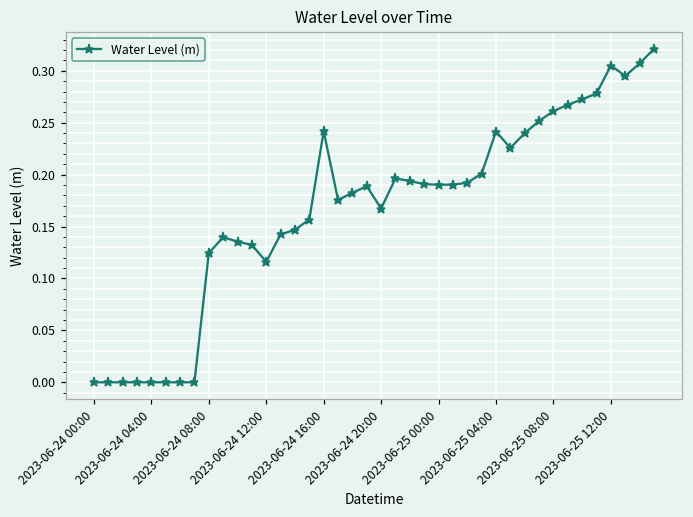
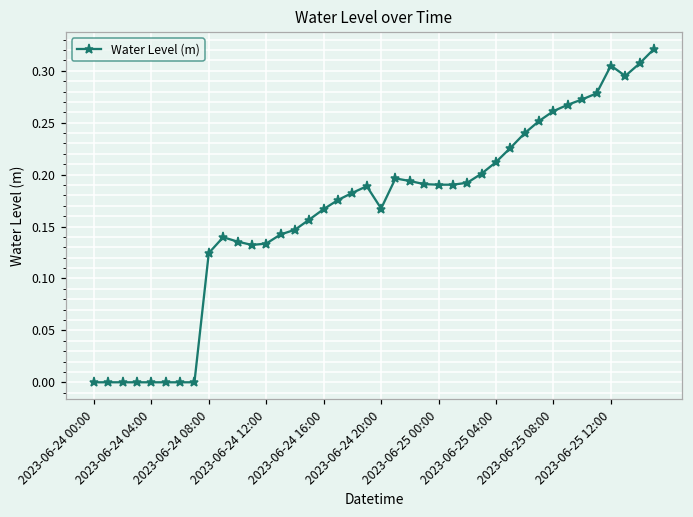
2023-06-24 12:00: 0.12 -> 0.13
2023-06-24 16:00: 0.24 -> 0.17
2023-06-25 04:00: 0.24 -> 0.21
